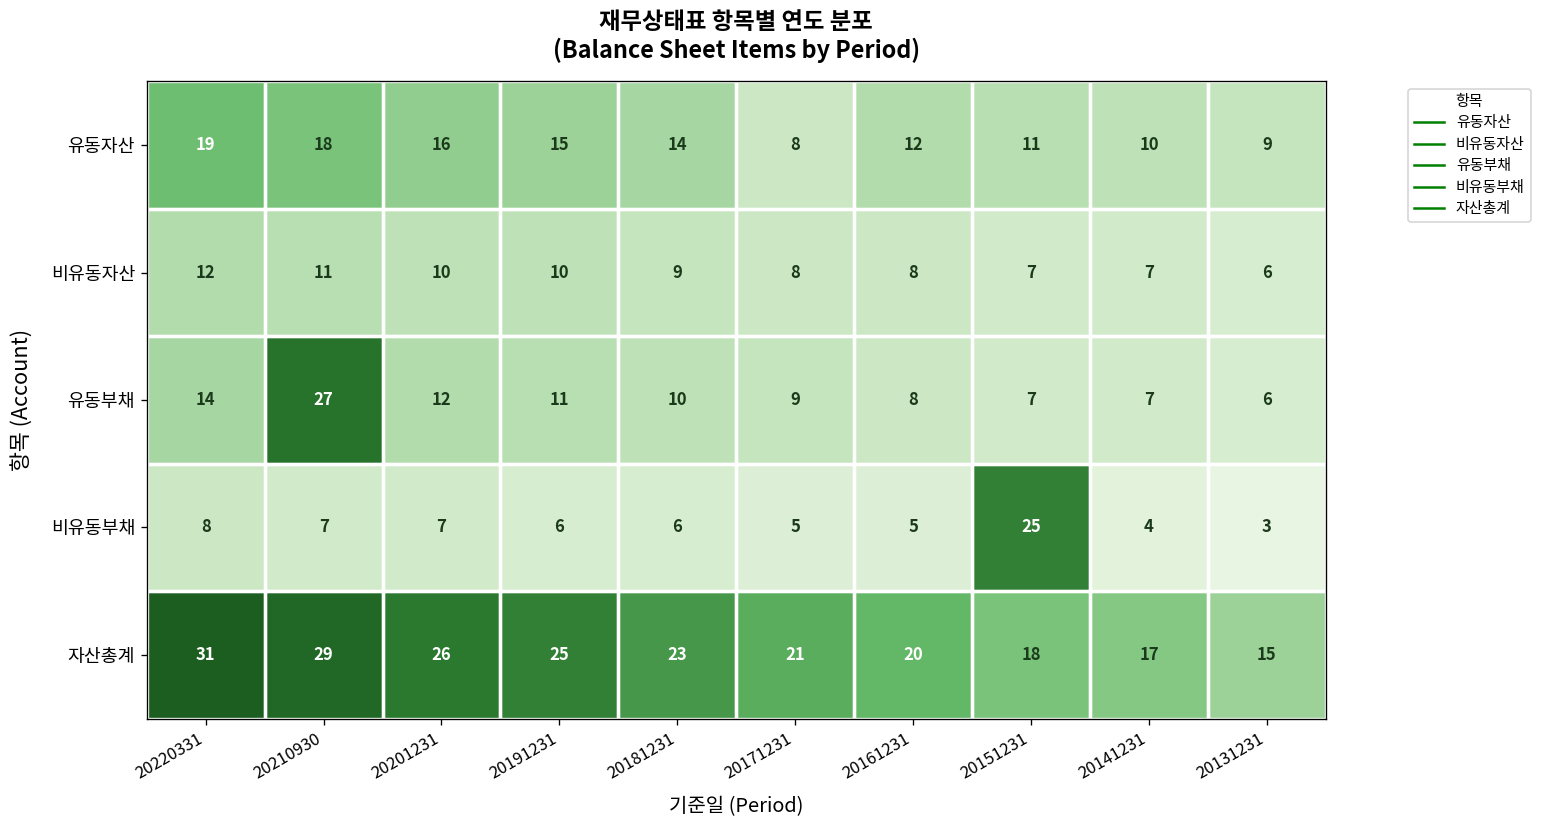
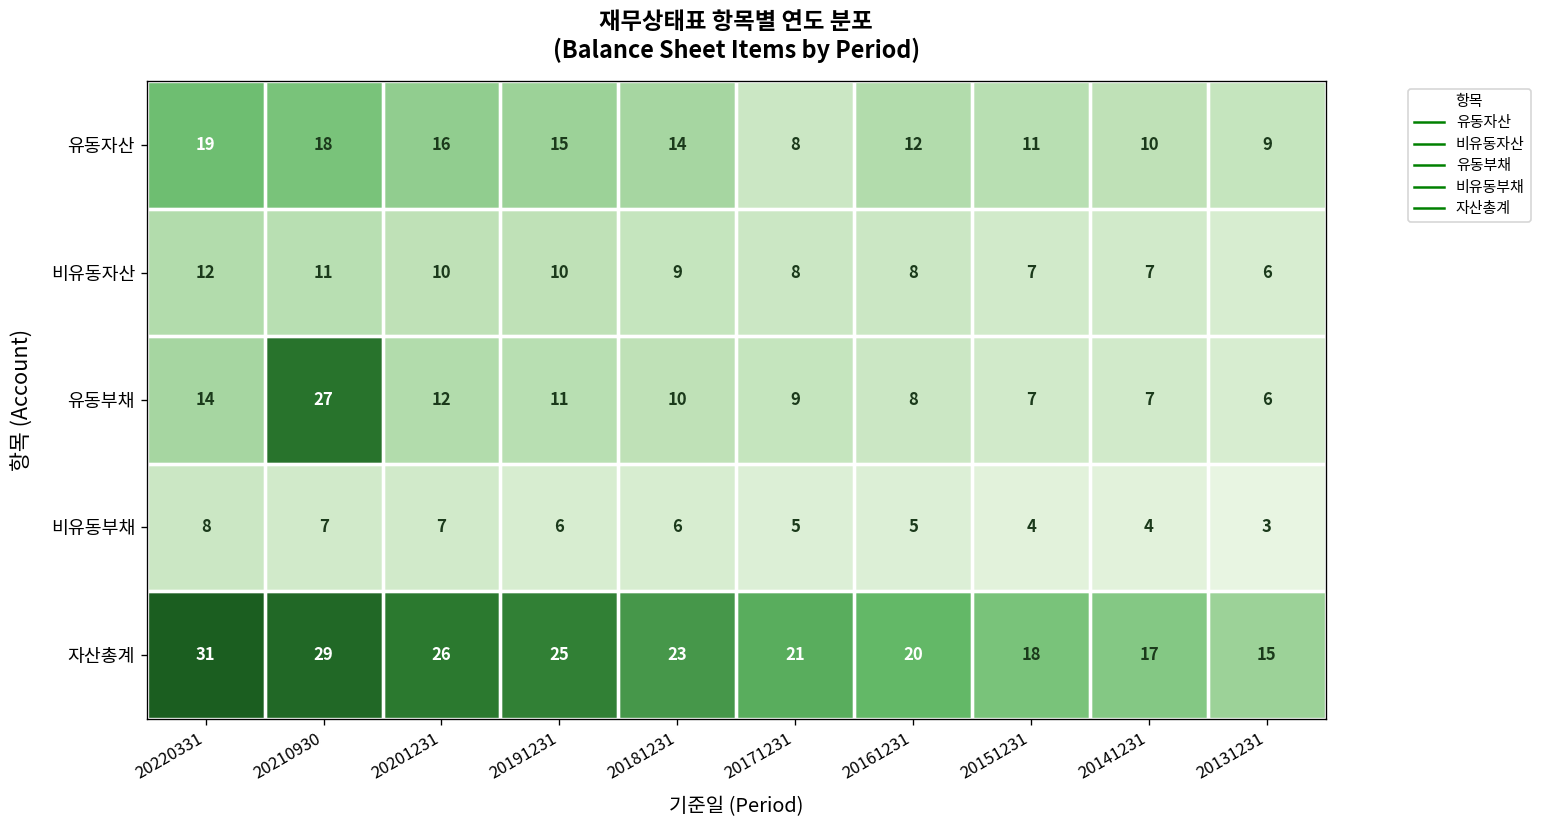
비유동부채, 20151231: 25 -> 4
